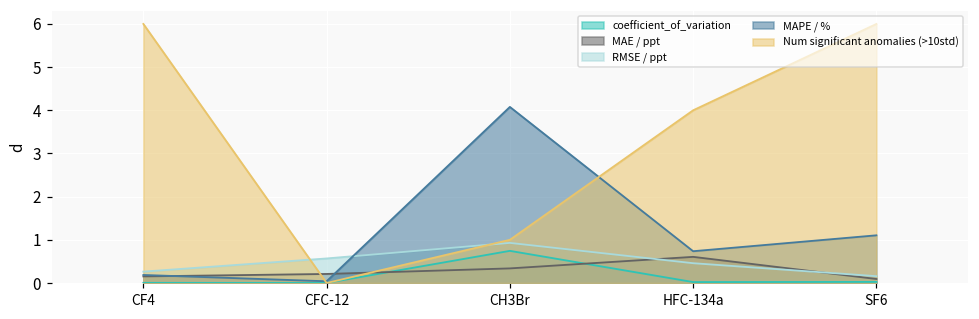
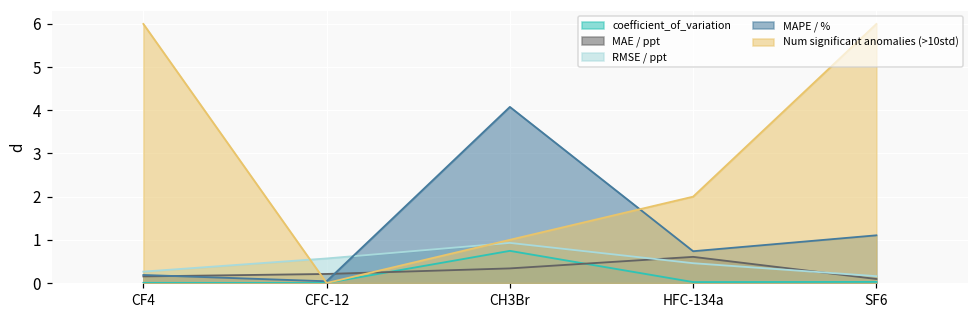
Num significant anomalies (>10std), HFC-134a: 4 -> 2
